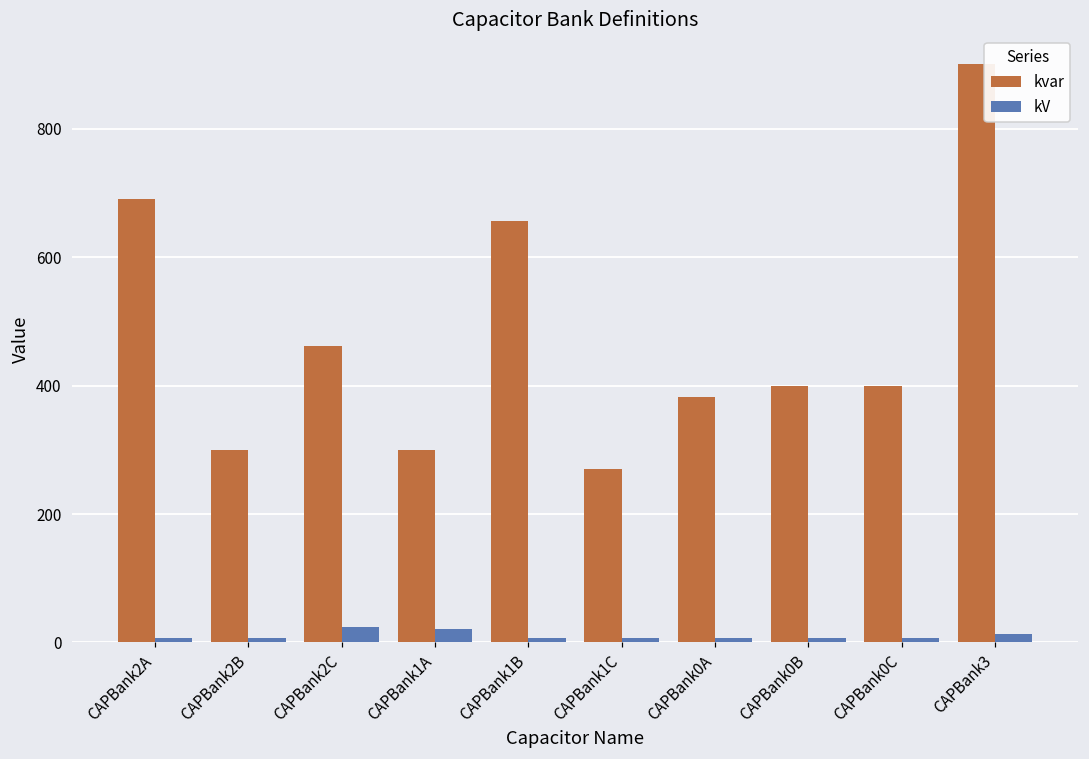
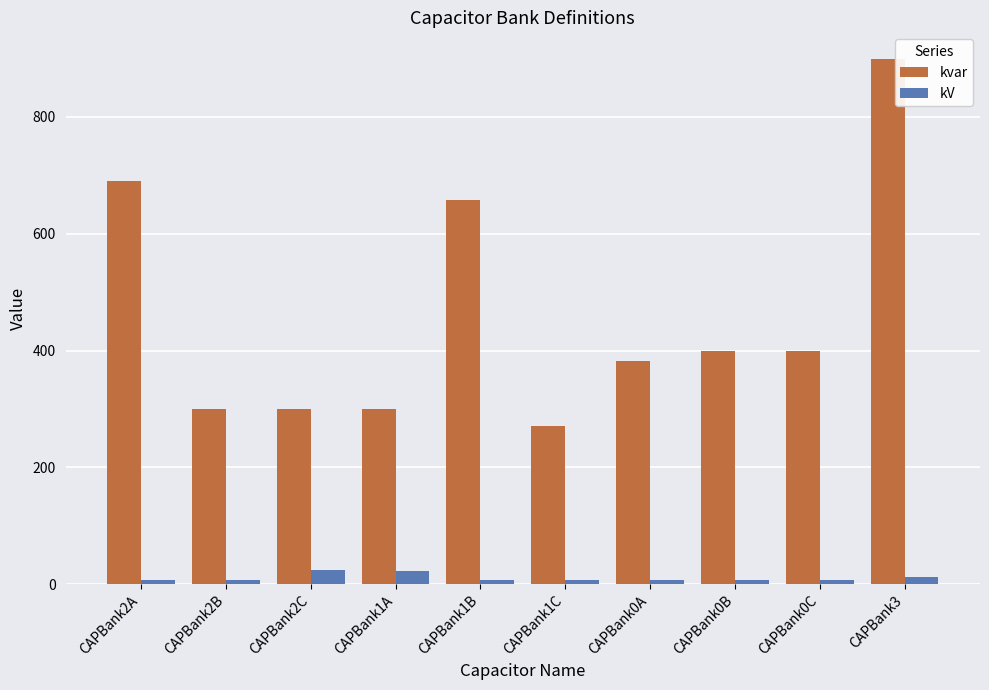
kvar, CAPBank2C: 460 -> 300
